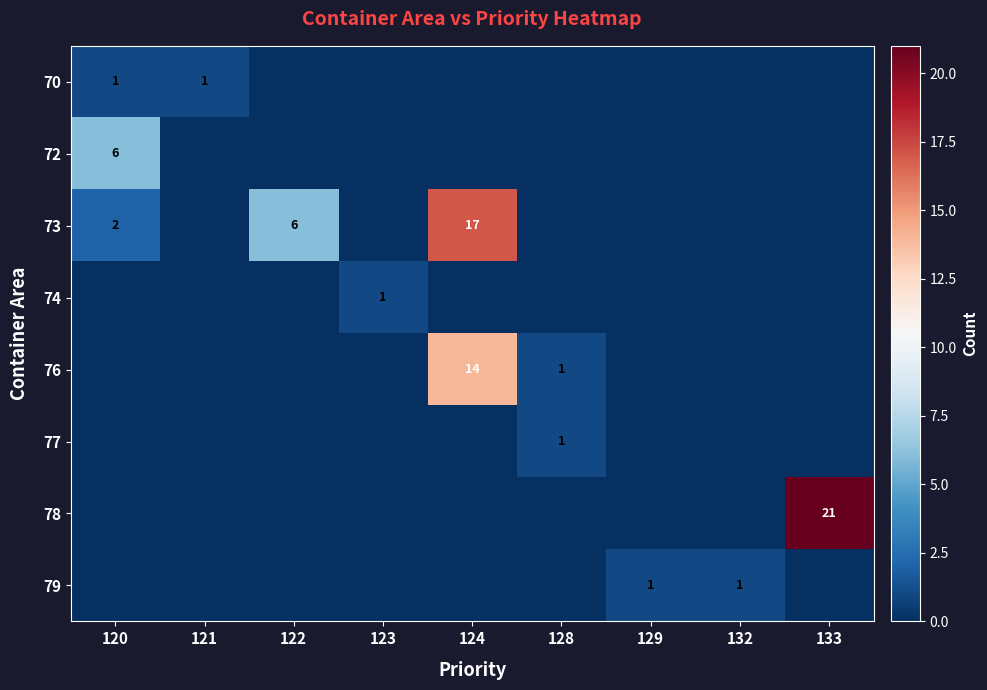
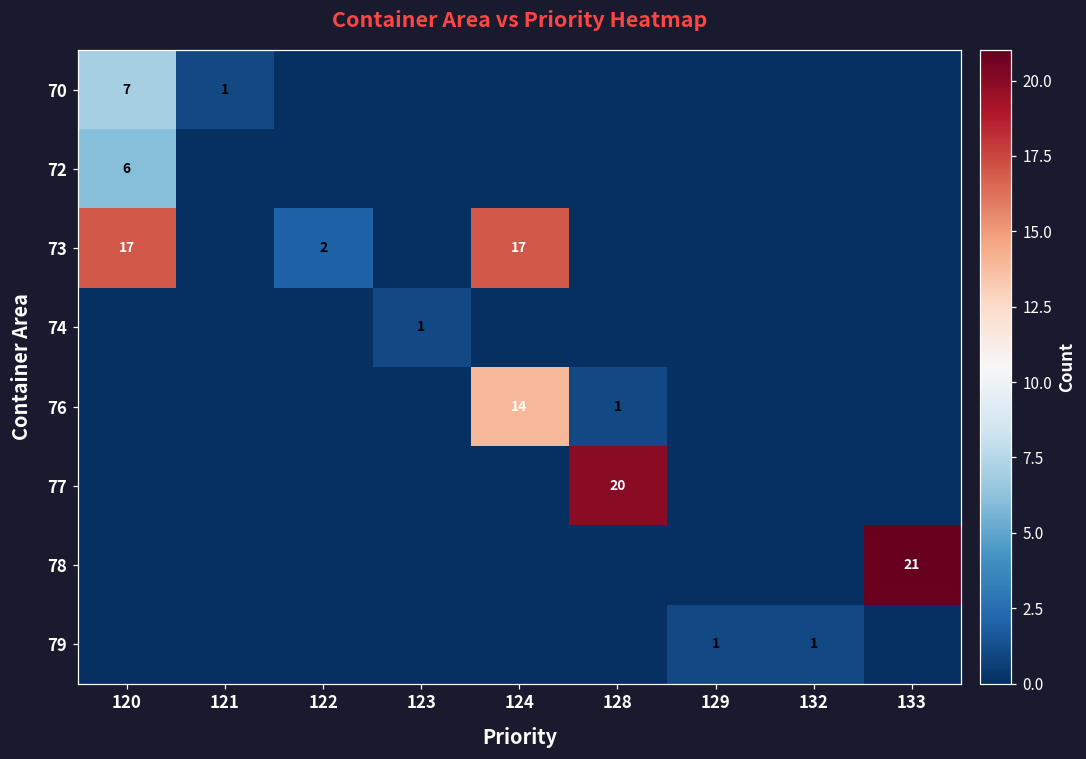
70, 120: 1 -> 7
73, 120: 2 -> 17
73, 122: 6 -> 2
77, 128: 1 -> 20
